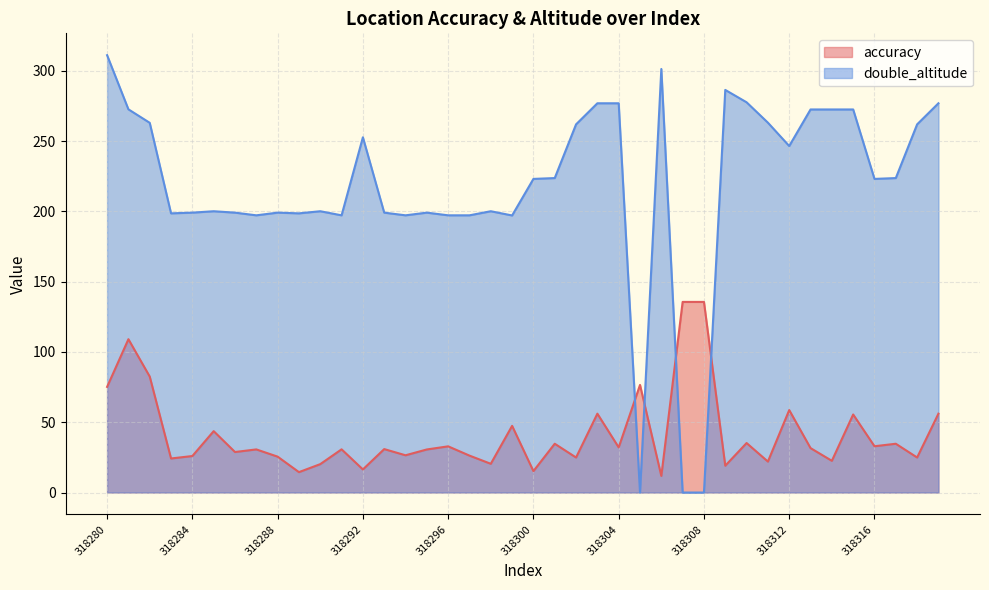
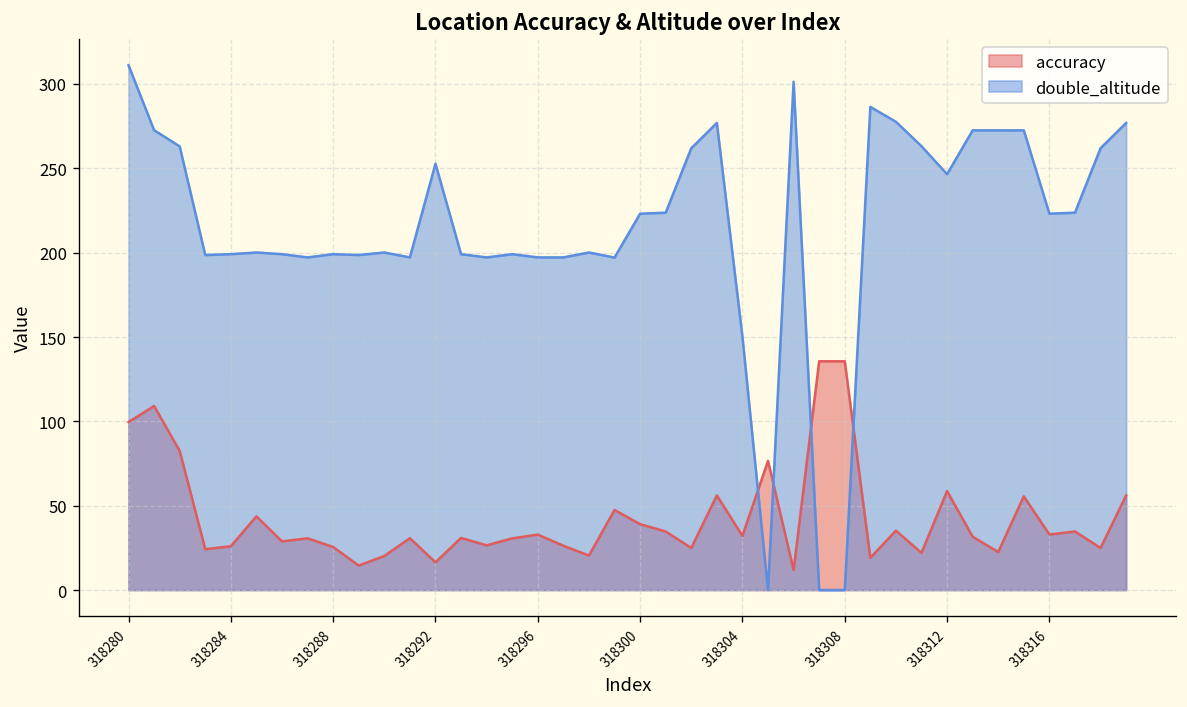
accuracy, 318280: 75 -> 100
accuracy, 318300: 15 -> 39
double_altitude, 318304: 277 -> 150
